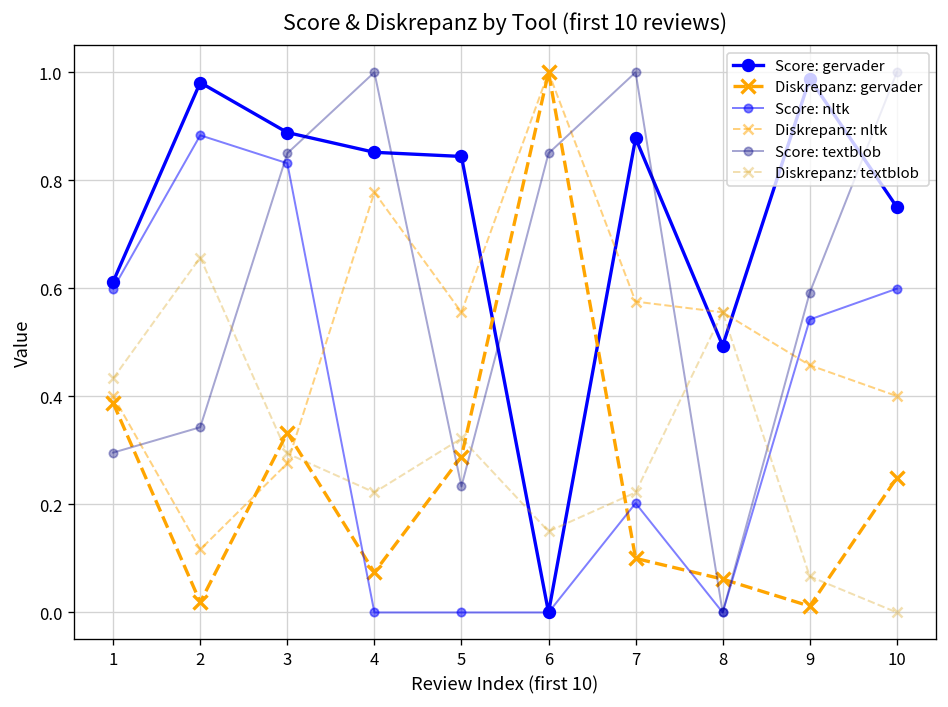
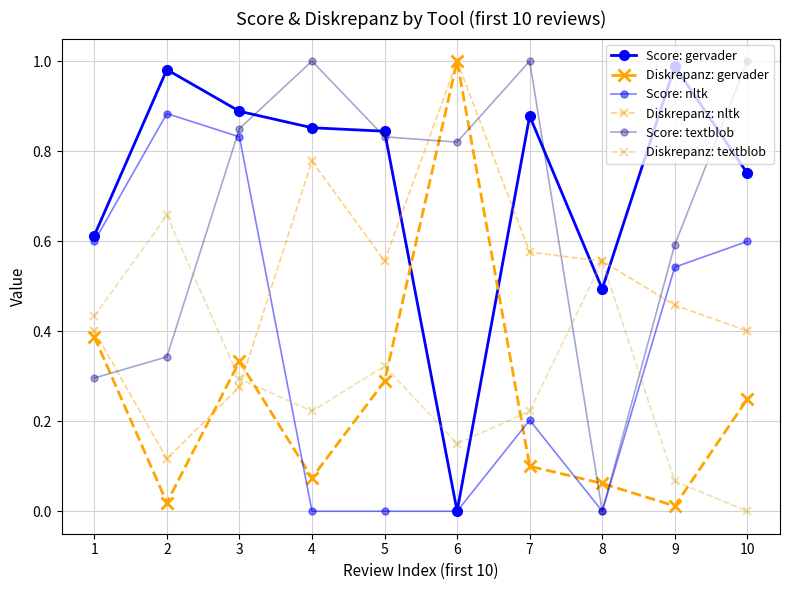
Score: textblob, 5: 0.23 -> 0.83
Score: textblob, 6: 0.85 -> 0.82
